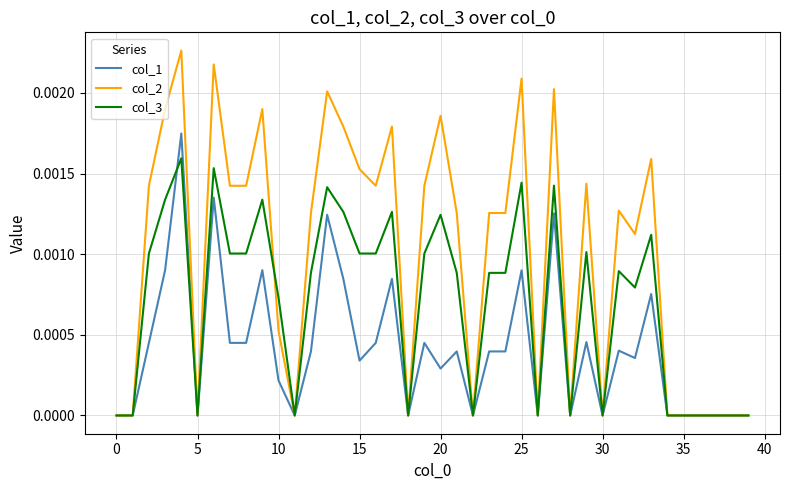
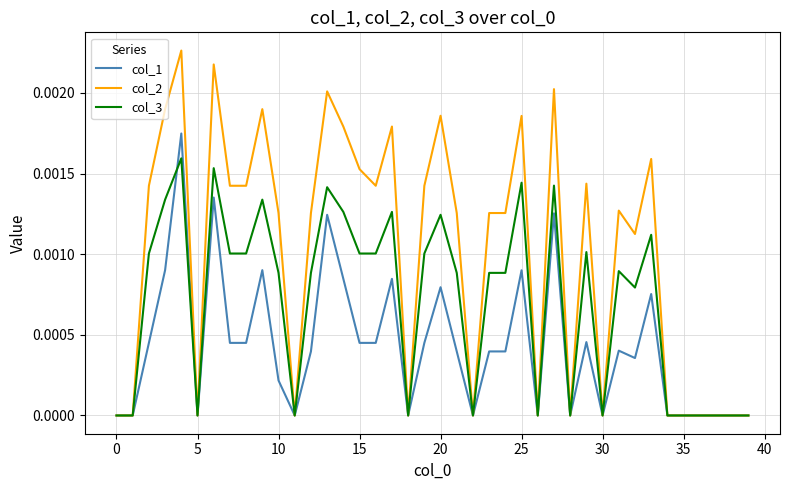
col_2, 10: 0.00052 -> 0.00126
col_3, 10: 0.00073 -> 0.00088
col_1, 15: 0.00034 -> 0.00045
col_1, 20: 0.00029 -> 0.00080
col_2, 25: 0.00209 -> 0.00186
